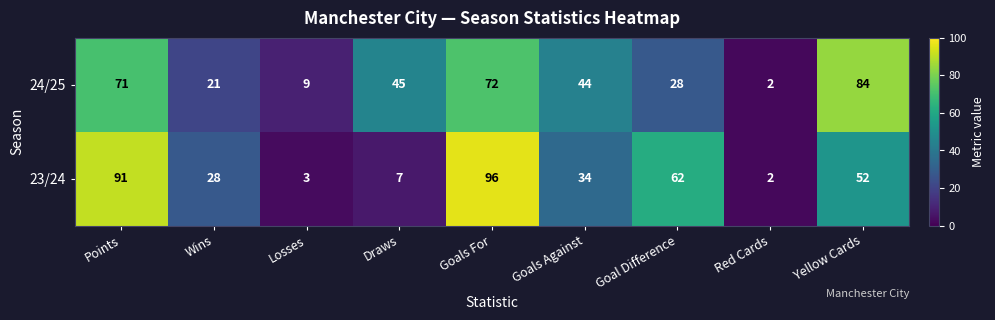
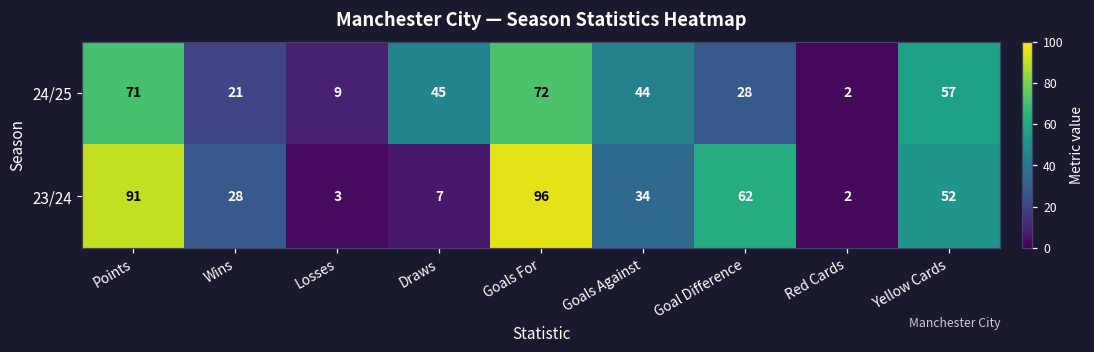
24/25, Yellow Cards: 84 -> 57
